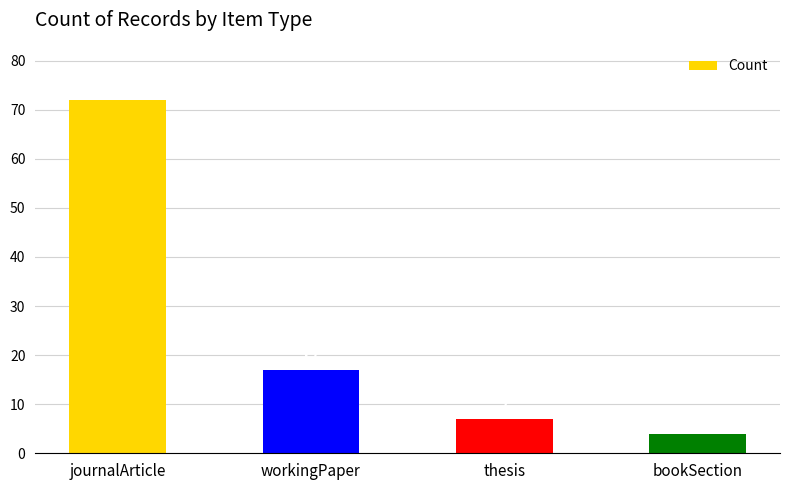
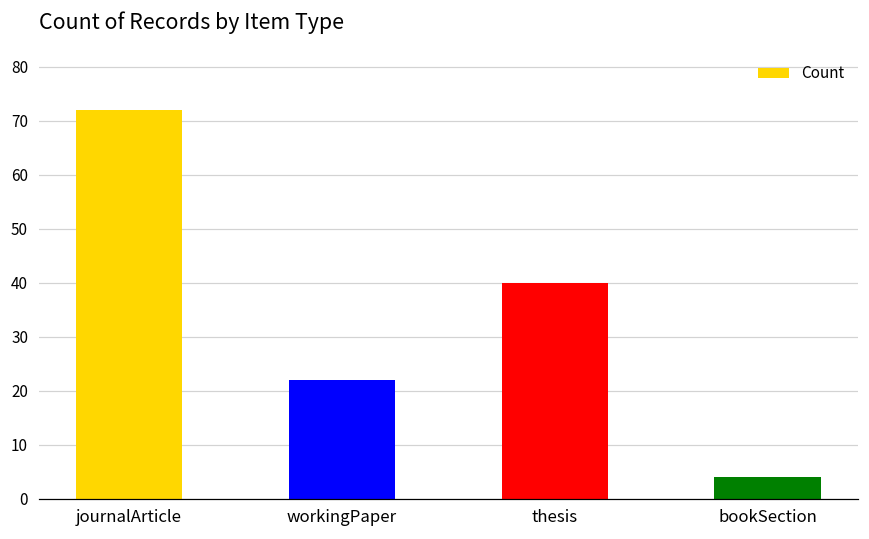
workingPaper: 17 -> 22
thesis: 7 -> 40
